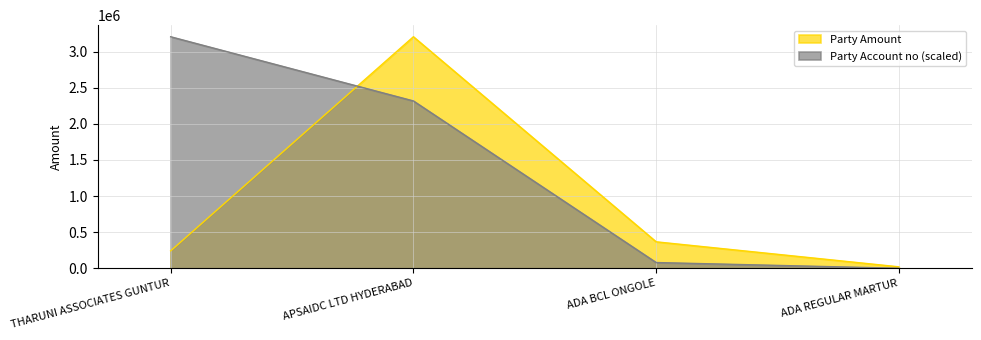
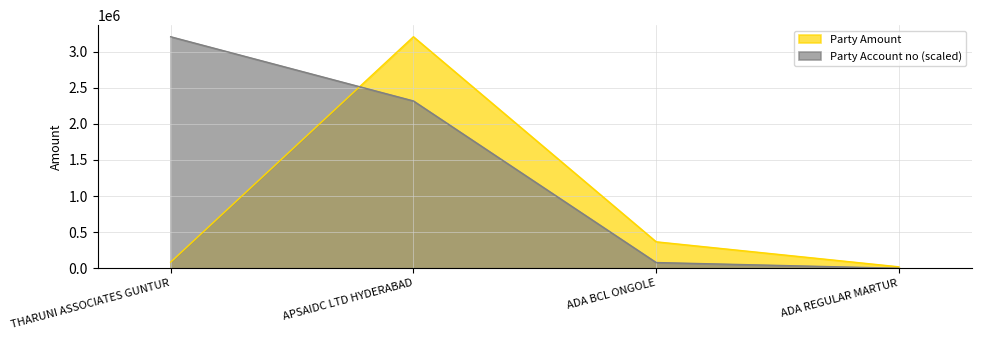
Party Amount, THARUNI ASSOCIATES GUNTUR: 200000 -> 100000
